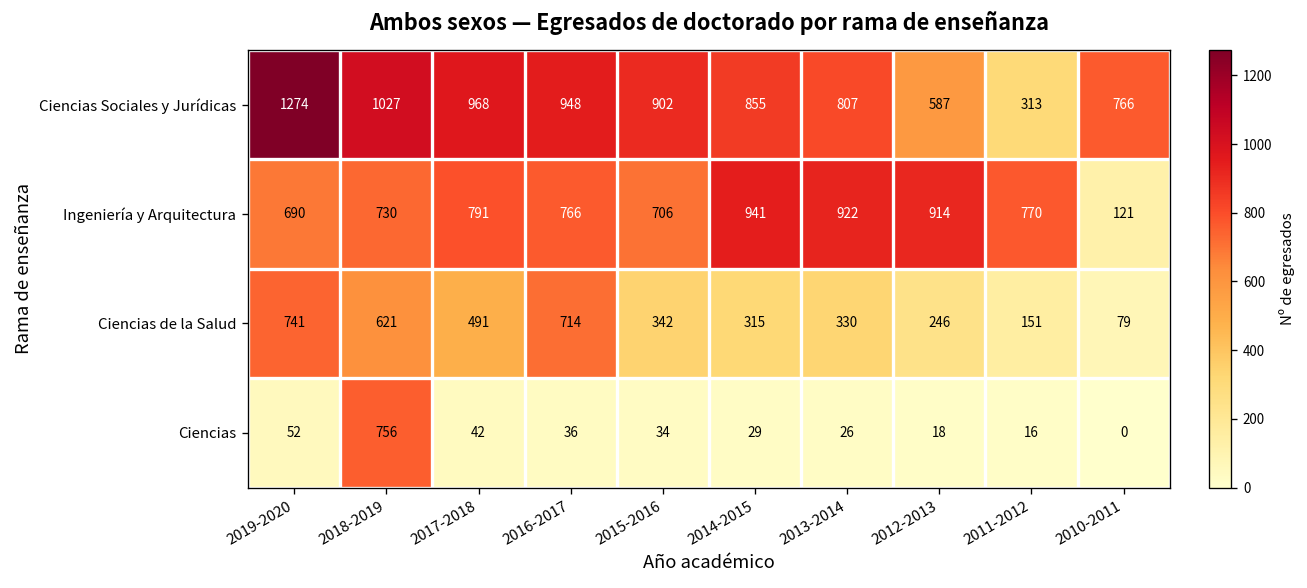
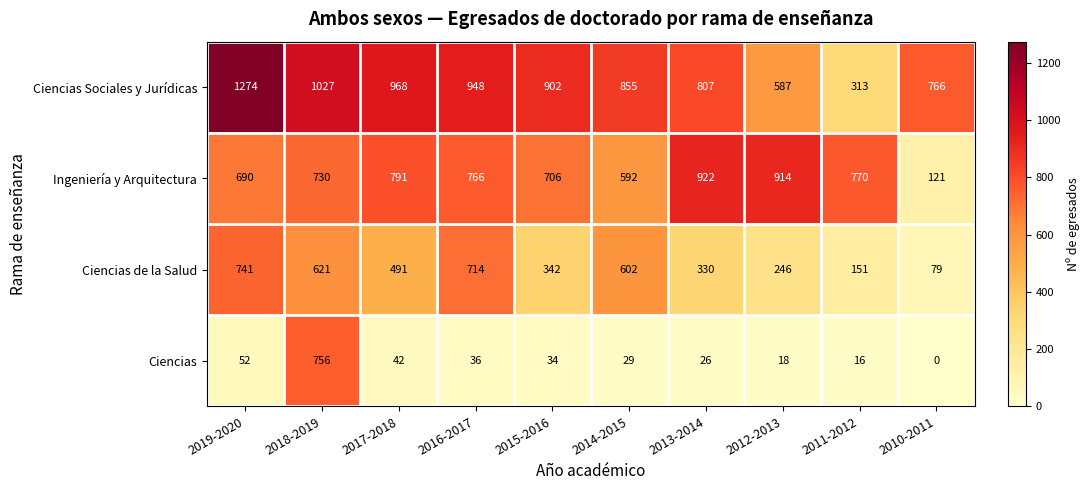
Ingeniería y Arquitectura, 2014-2015: 941 -> 592
Ciencias de la Salud, 2014-2015: 315 -> 602
